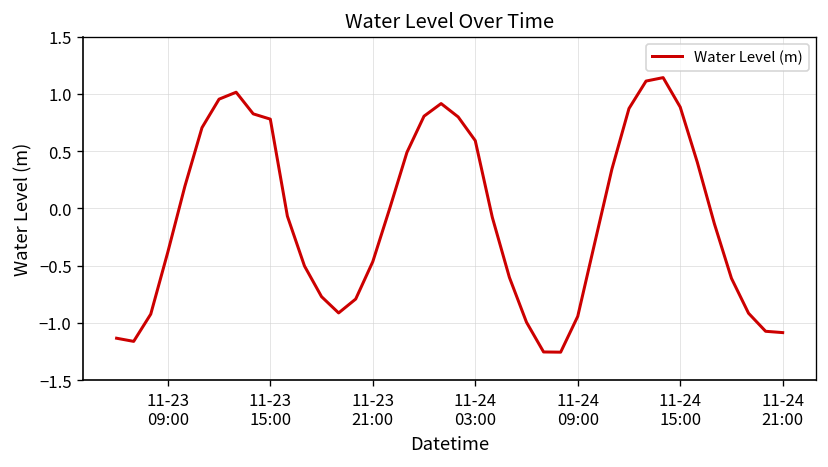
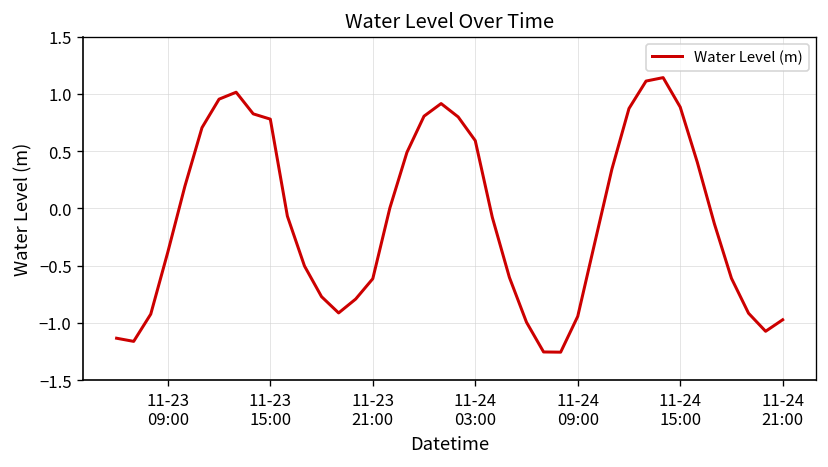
11-23 21:00: -0.5 -> -0.6
11-24 21:00: -1.1 -> -1.0
